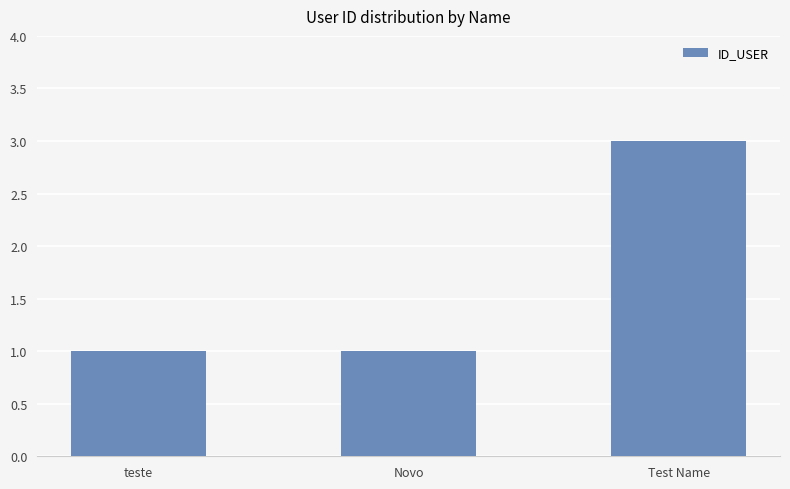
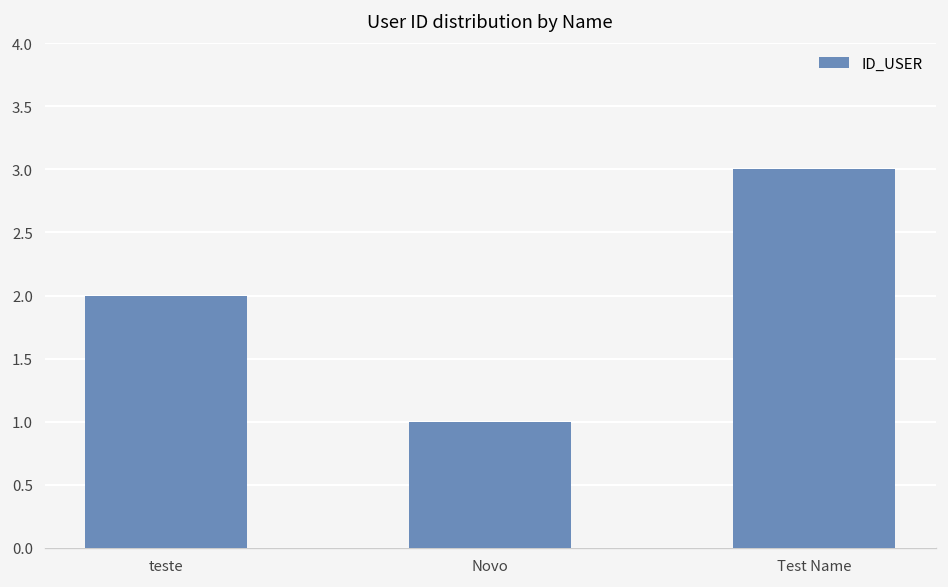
teste: 1 -> 2
